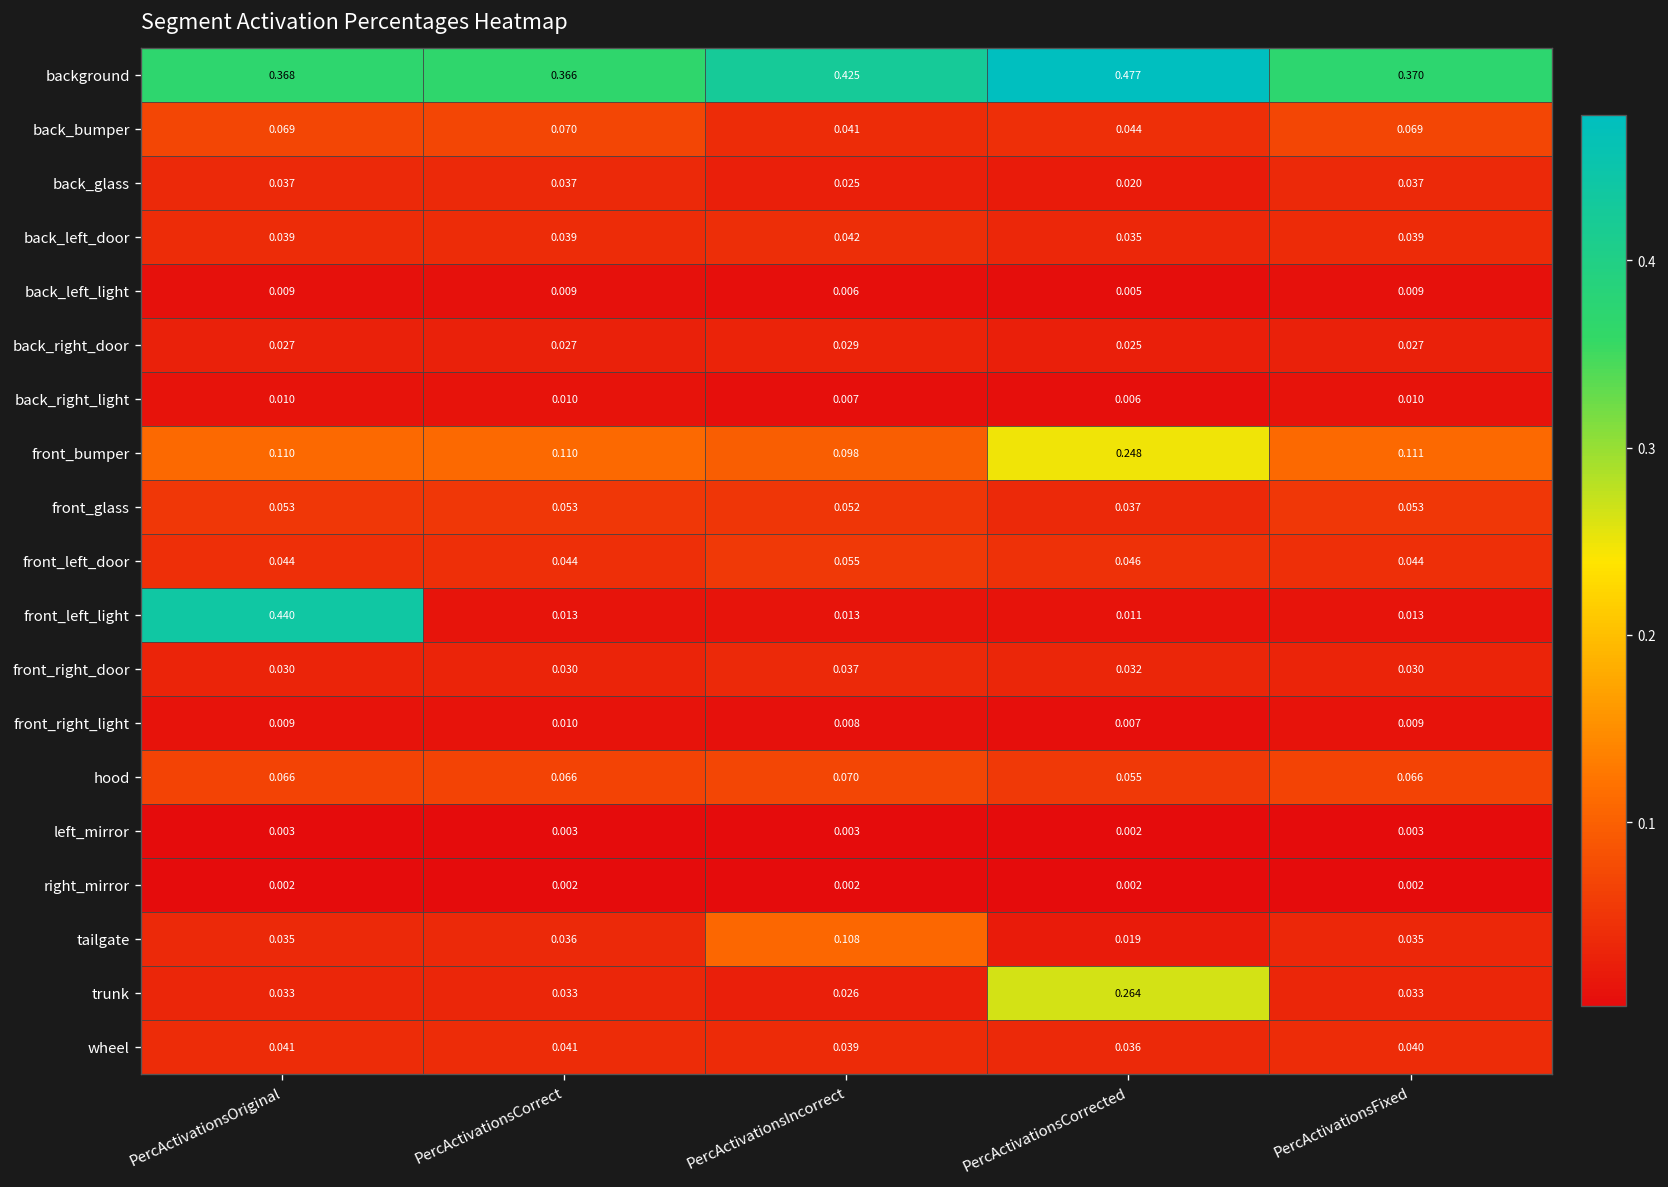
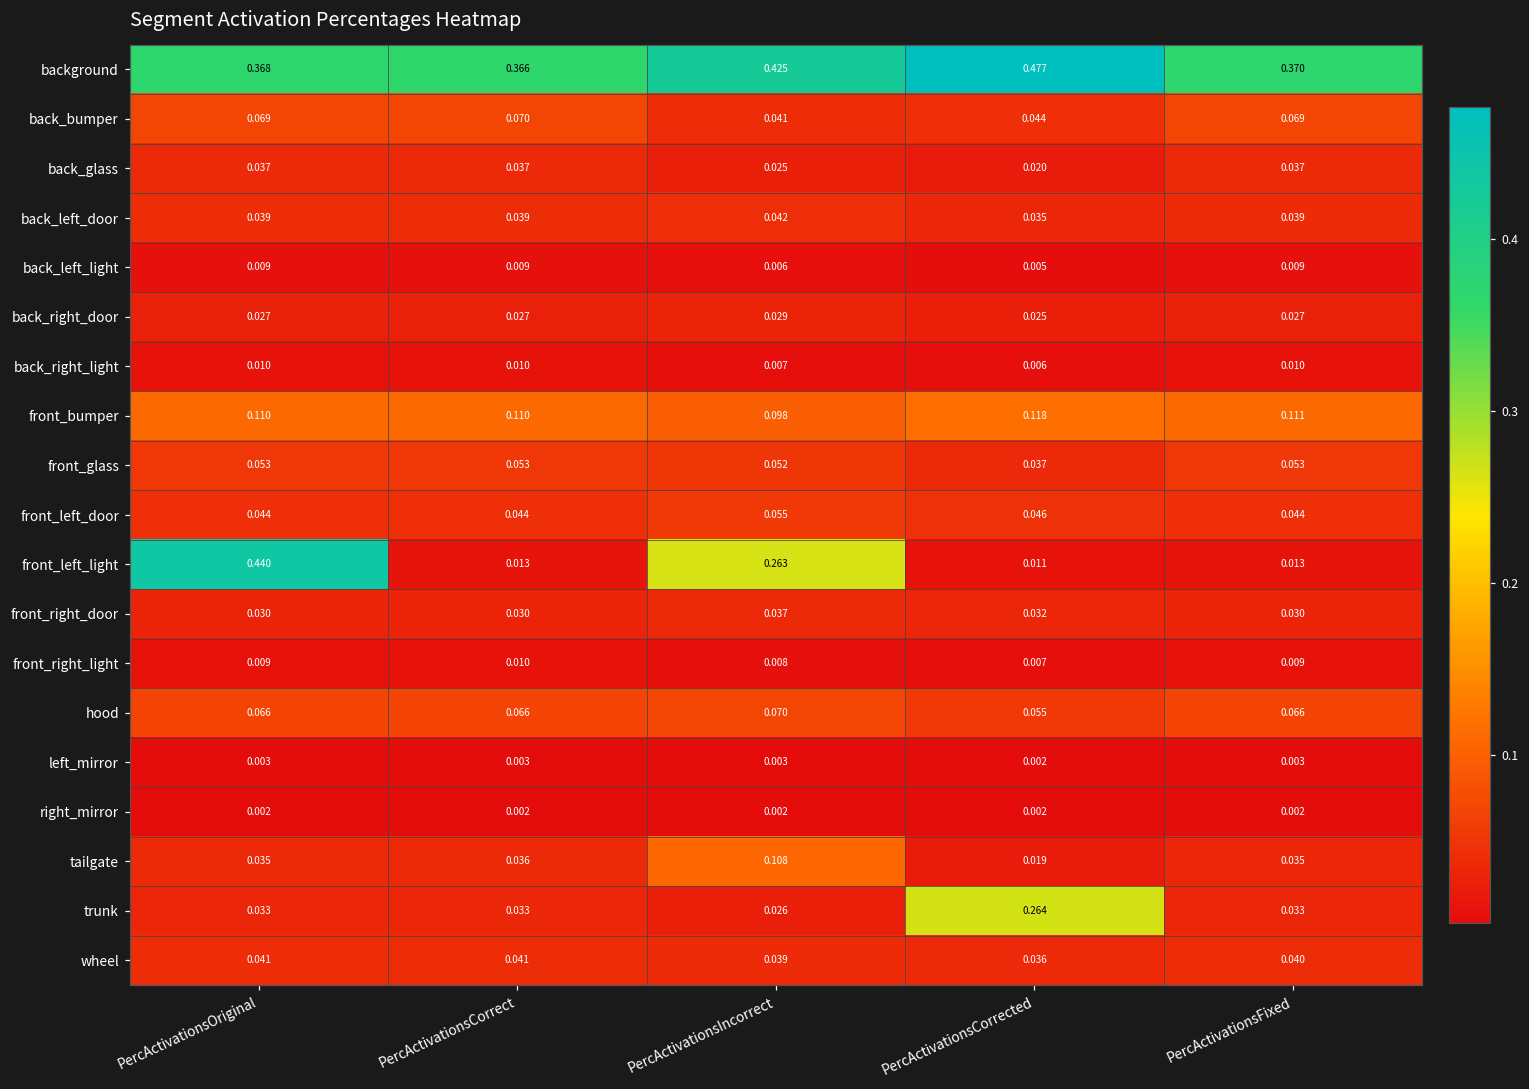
front_bumper, PercActivationsCorrected: 0.248 -> 0.118
front_left_light, PercActivationsIncorrect: 0.013 -> 0.263
